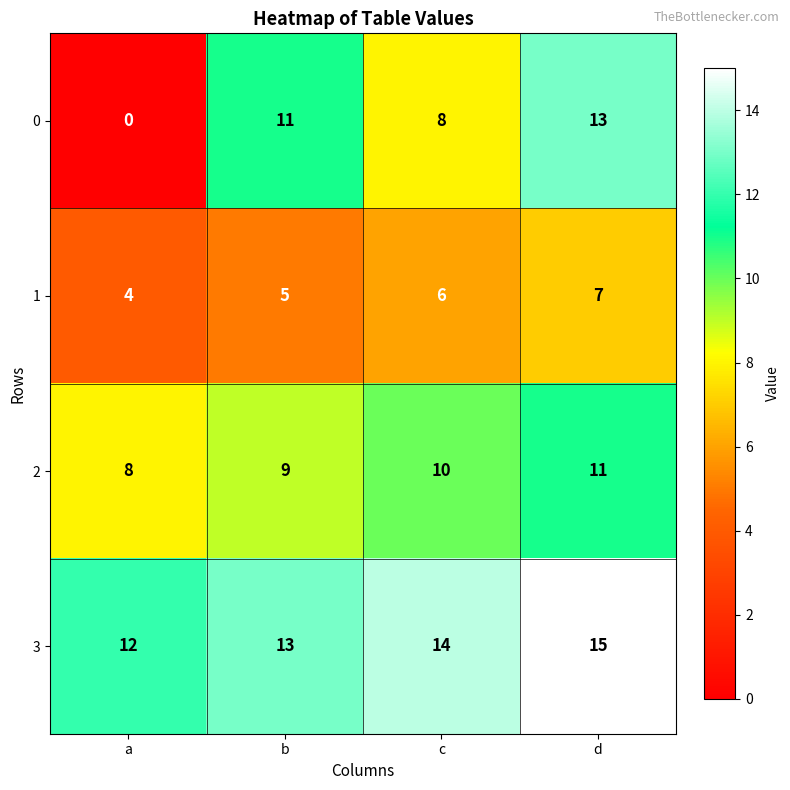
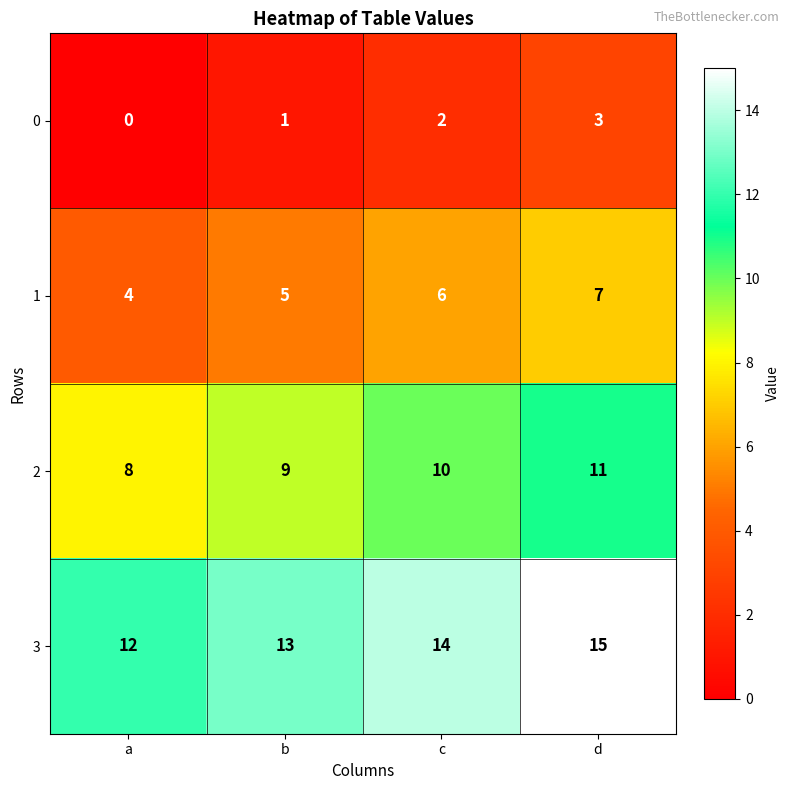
0, b: 11 -> 1
0, c: 8 -> 2
0, d: 13 -> 3
